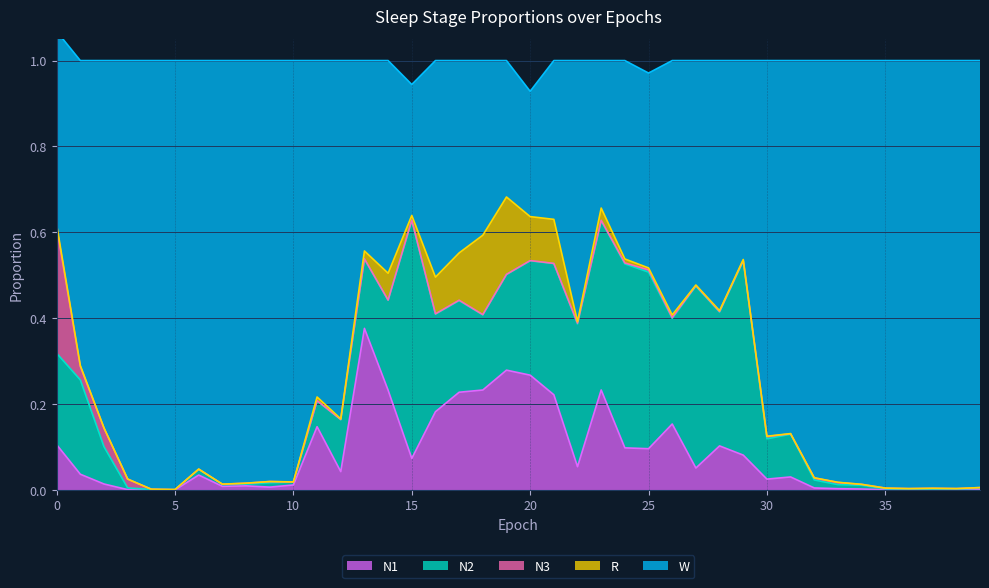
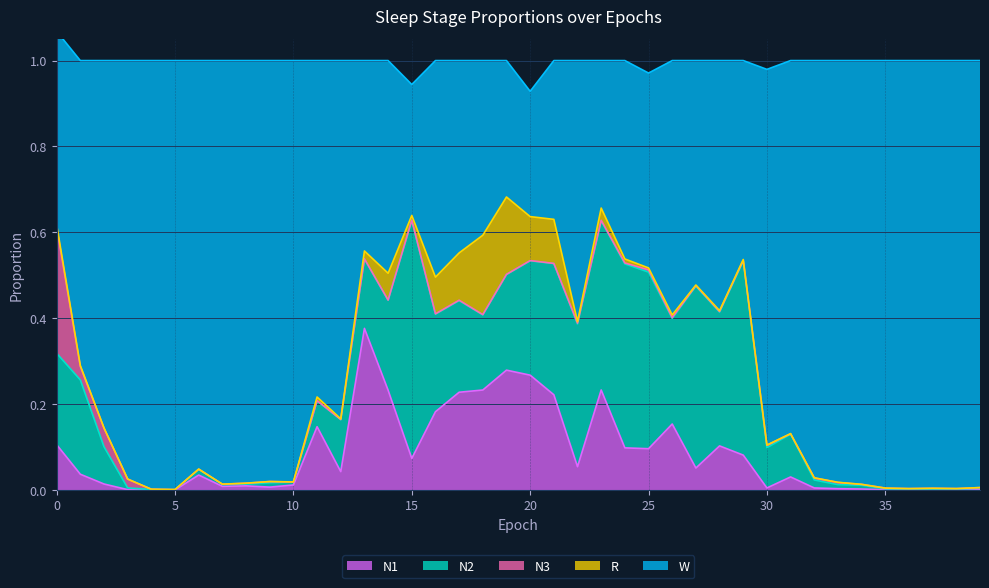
N1, 30: 0.03 -> 0.01
